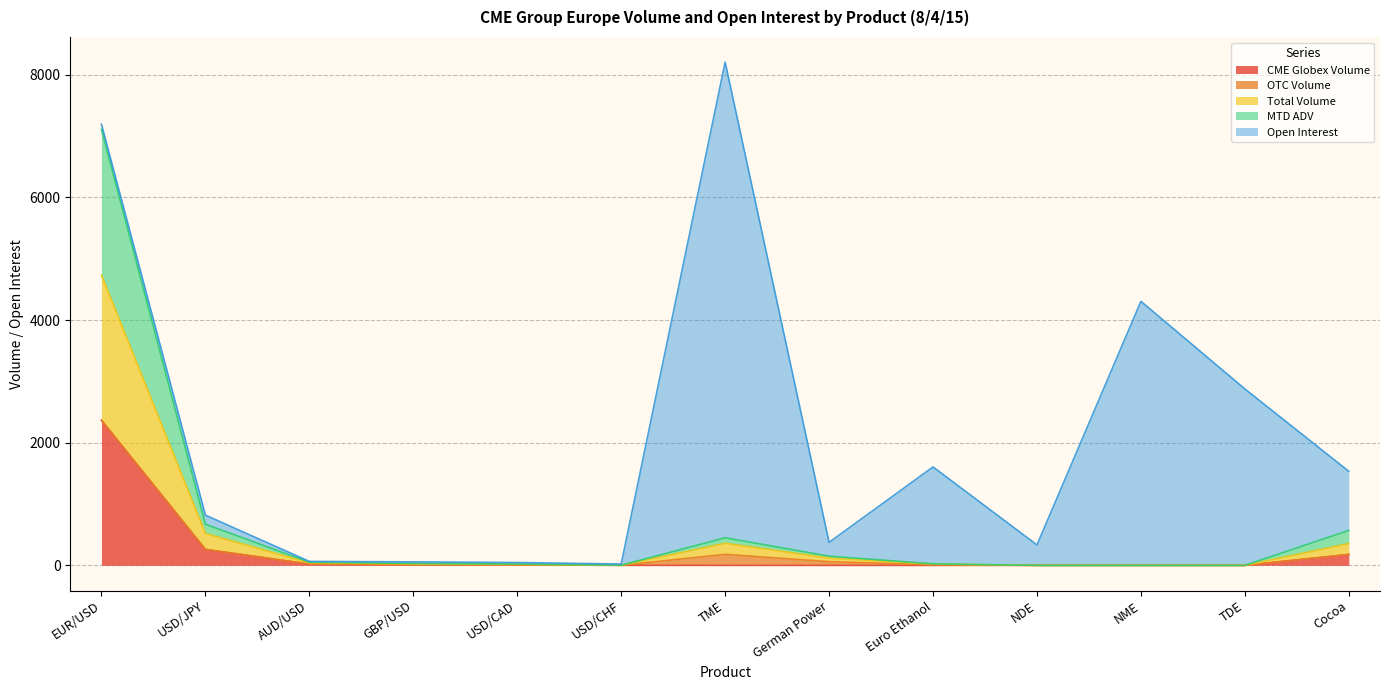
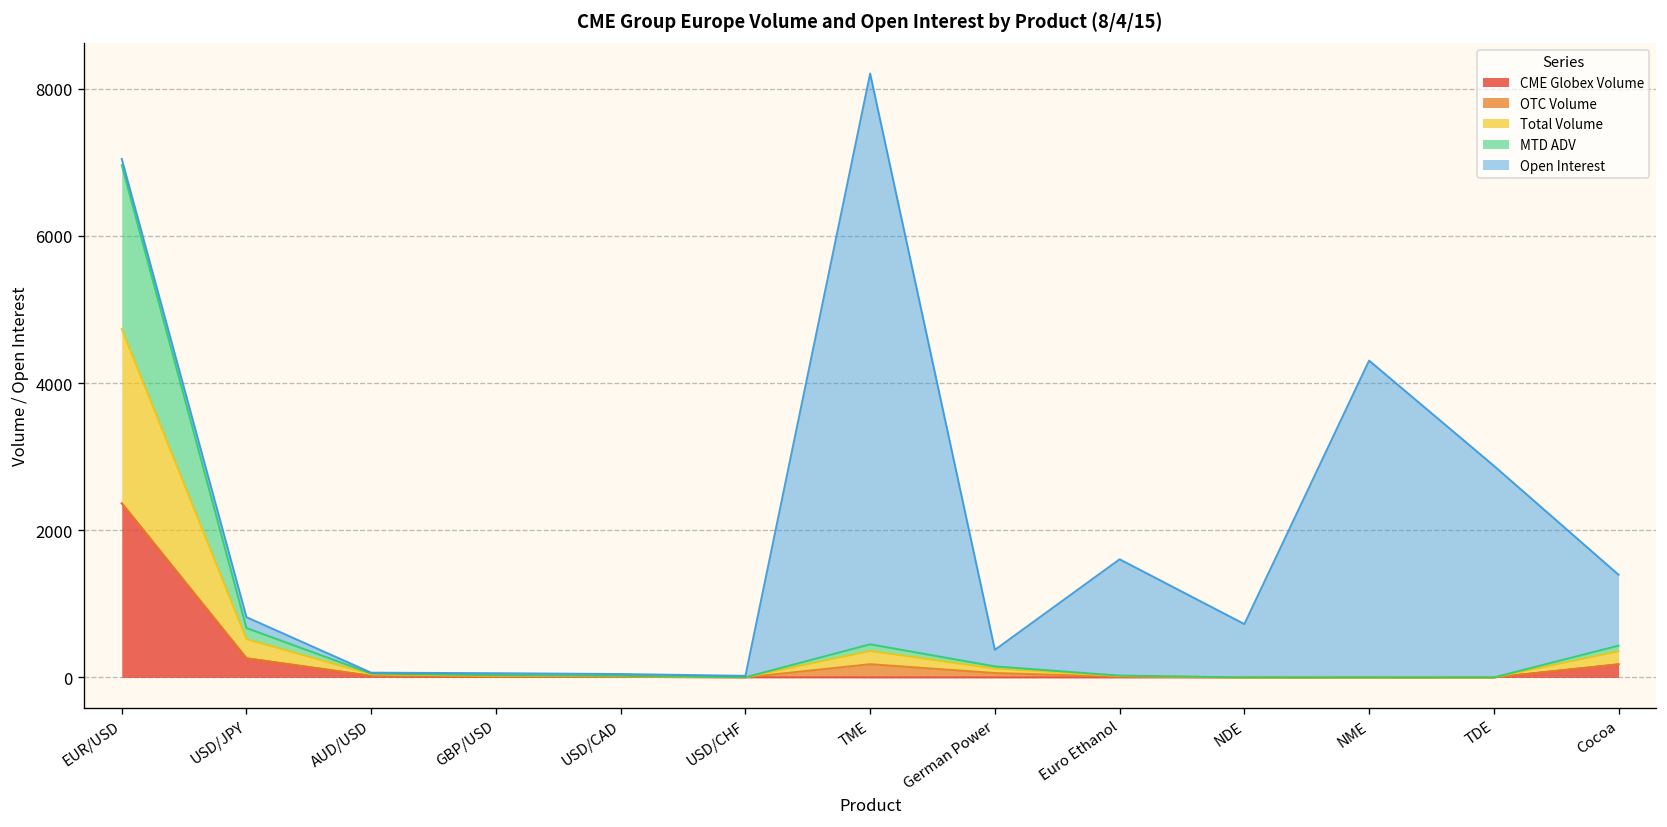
MTD ADV, EUR/USD: 2400 -> 2200
Open Interest, NDE: 300 -> 700
MTD ADV, Cocoa: 200 -> 100
